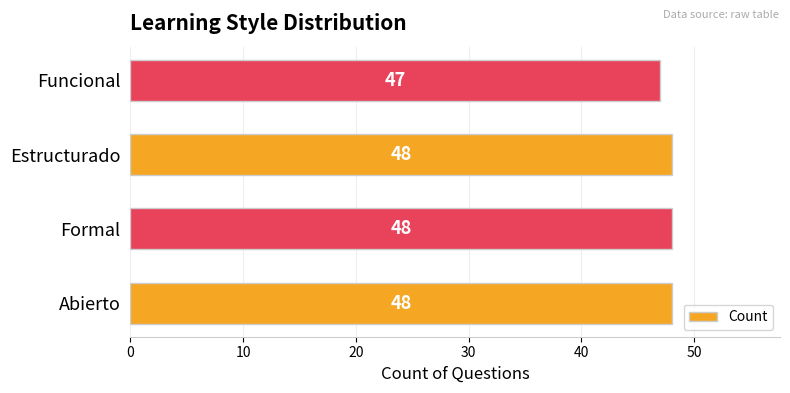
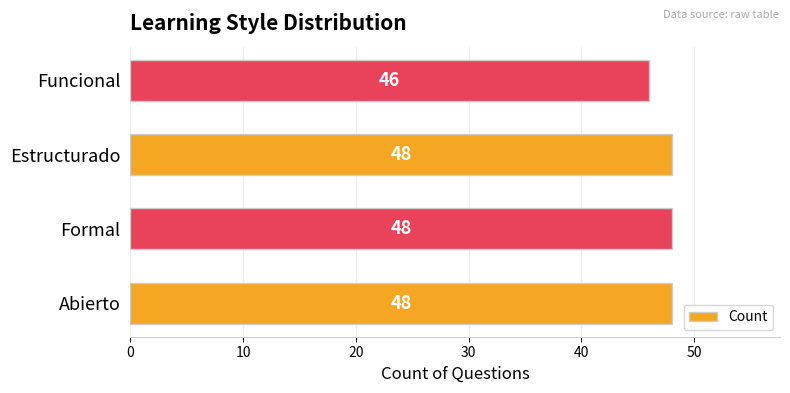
Funcional: 47 -> 46
